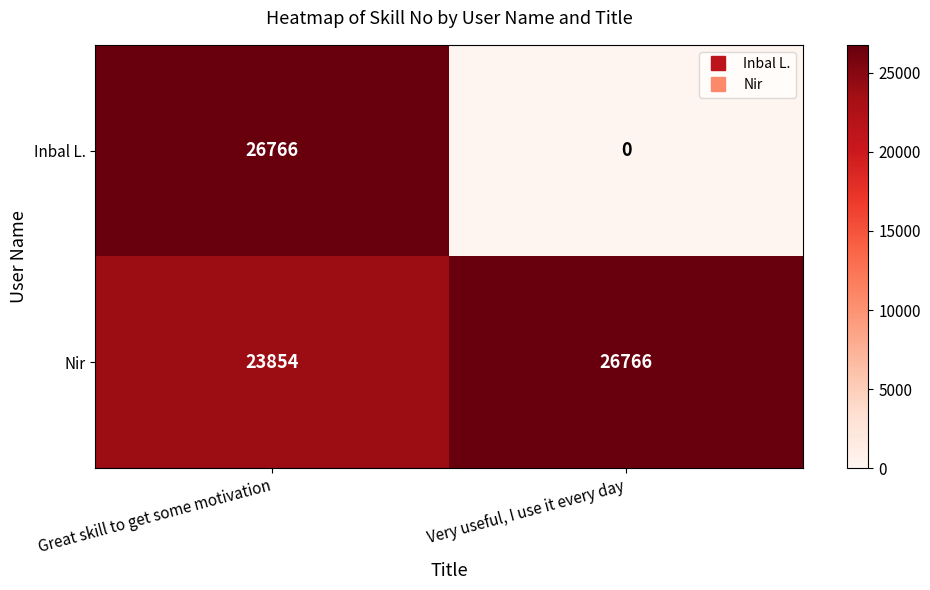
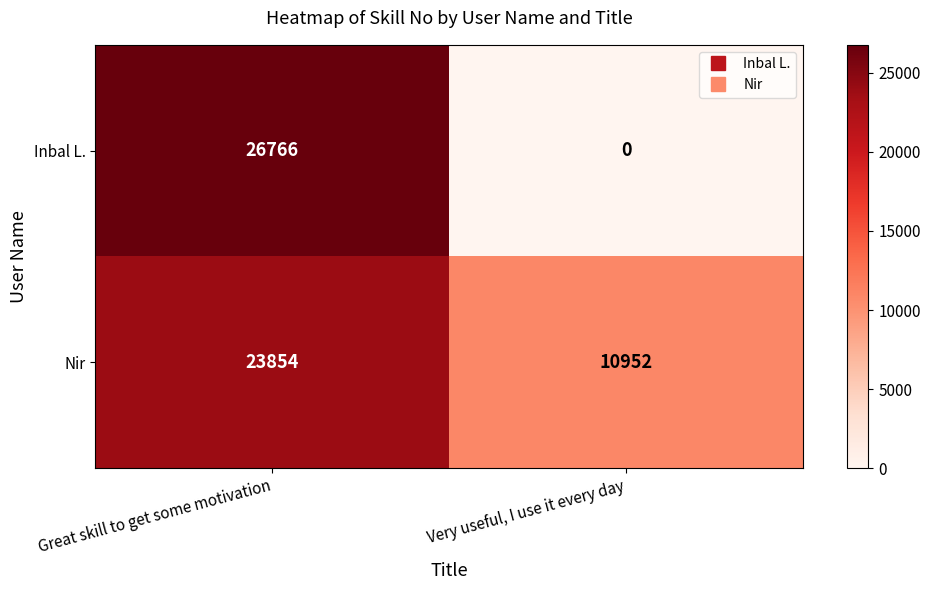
Nir, Very useful, I use it every day: 26766 -> 10952
